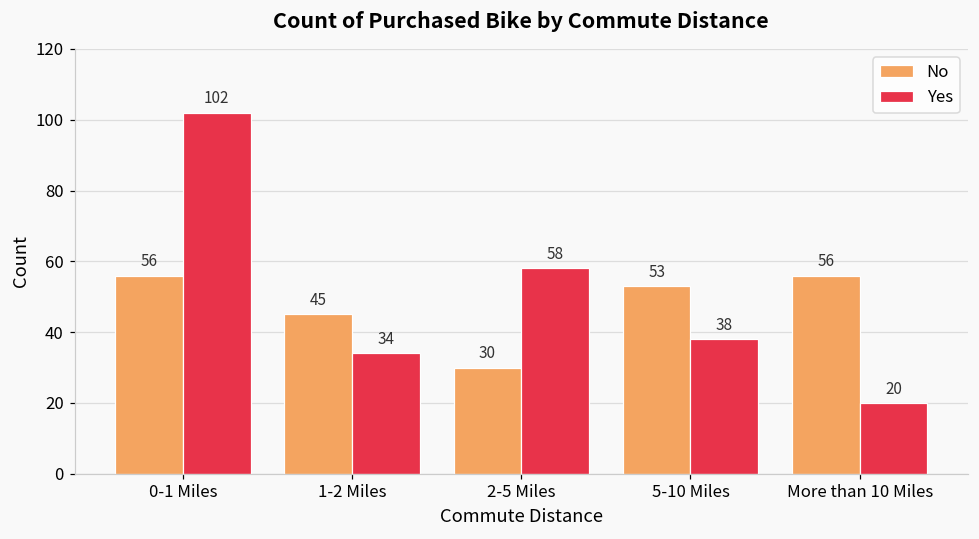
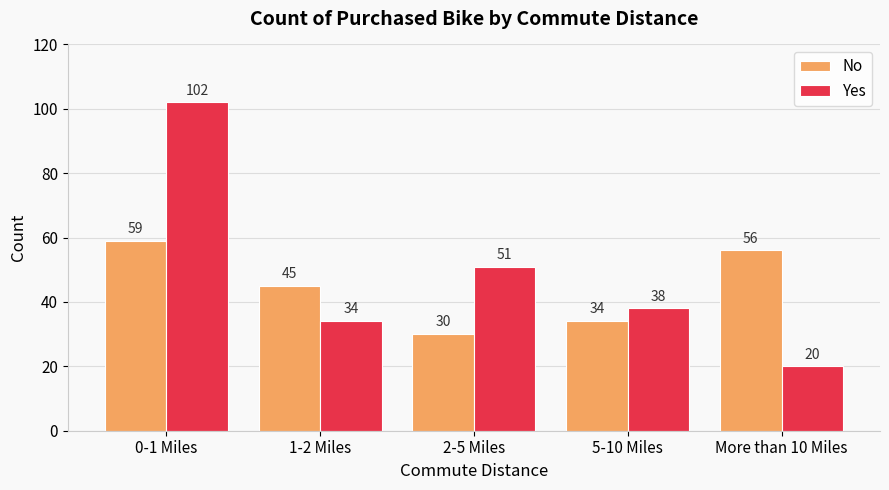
No, 0-1 Miles: 56 -> 59
Yes, 2-5 Miles: 58 -> 51
No, 5-10 Miles: 53 -> 34
